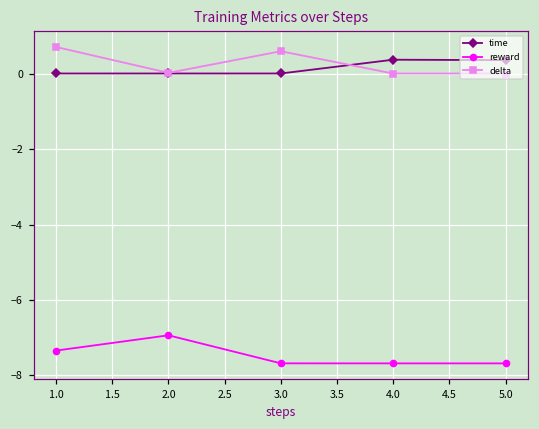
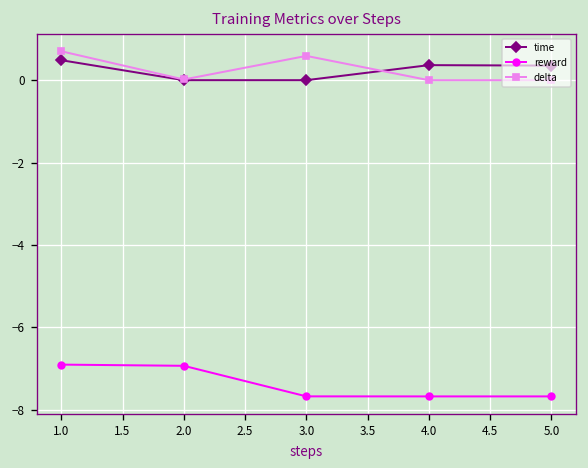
time, 1.0: 0.0 -> 0.5
reward, 1.0: -7.3 -> -6.9
